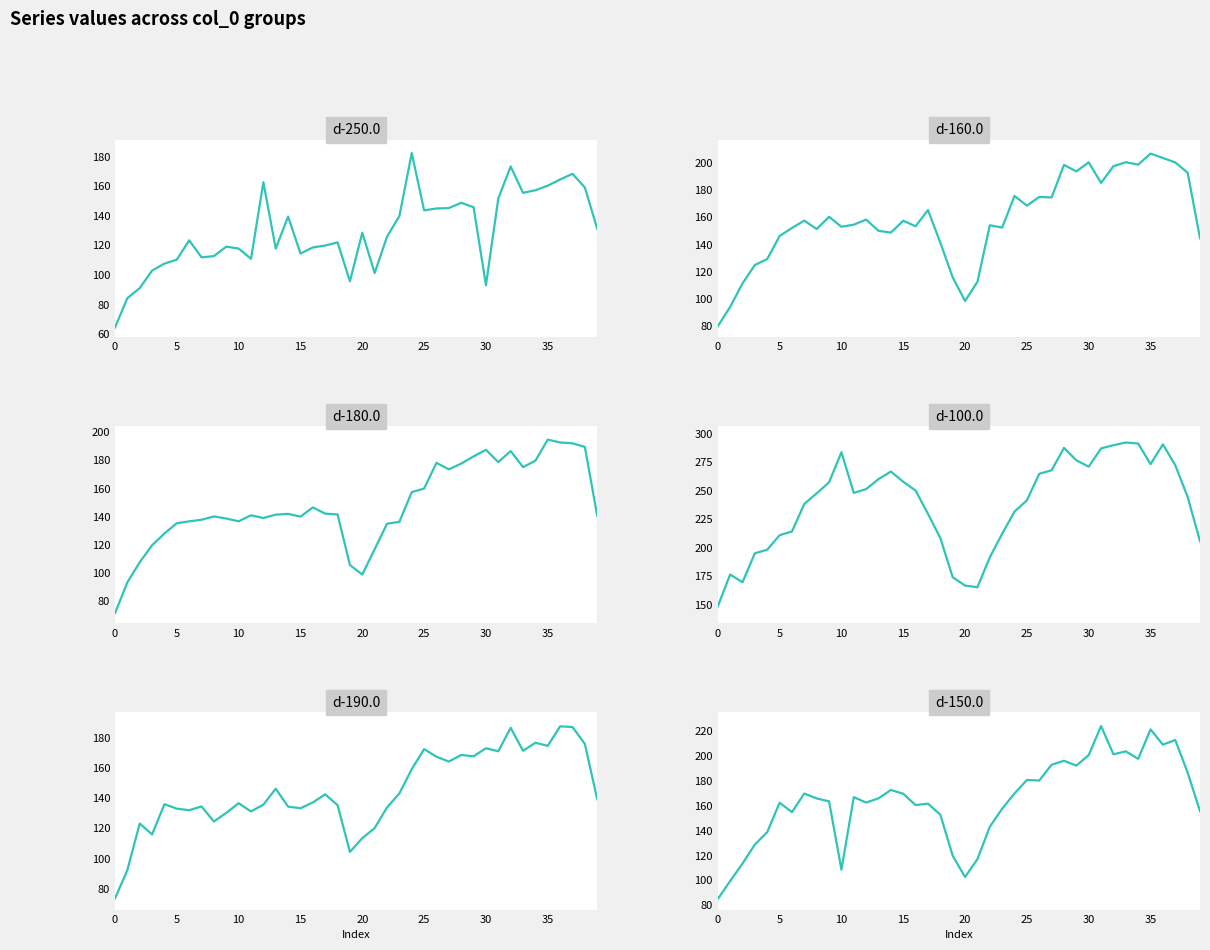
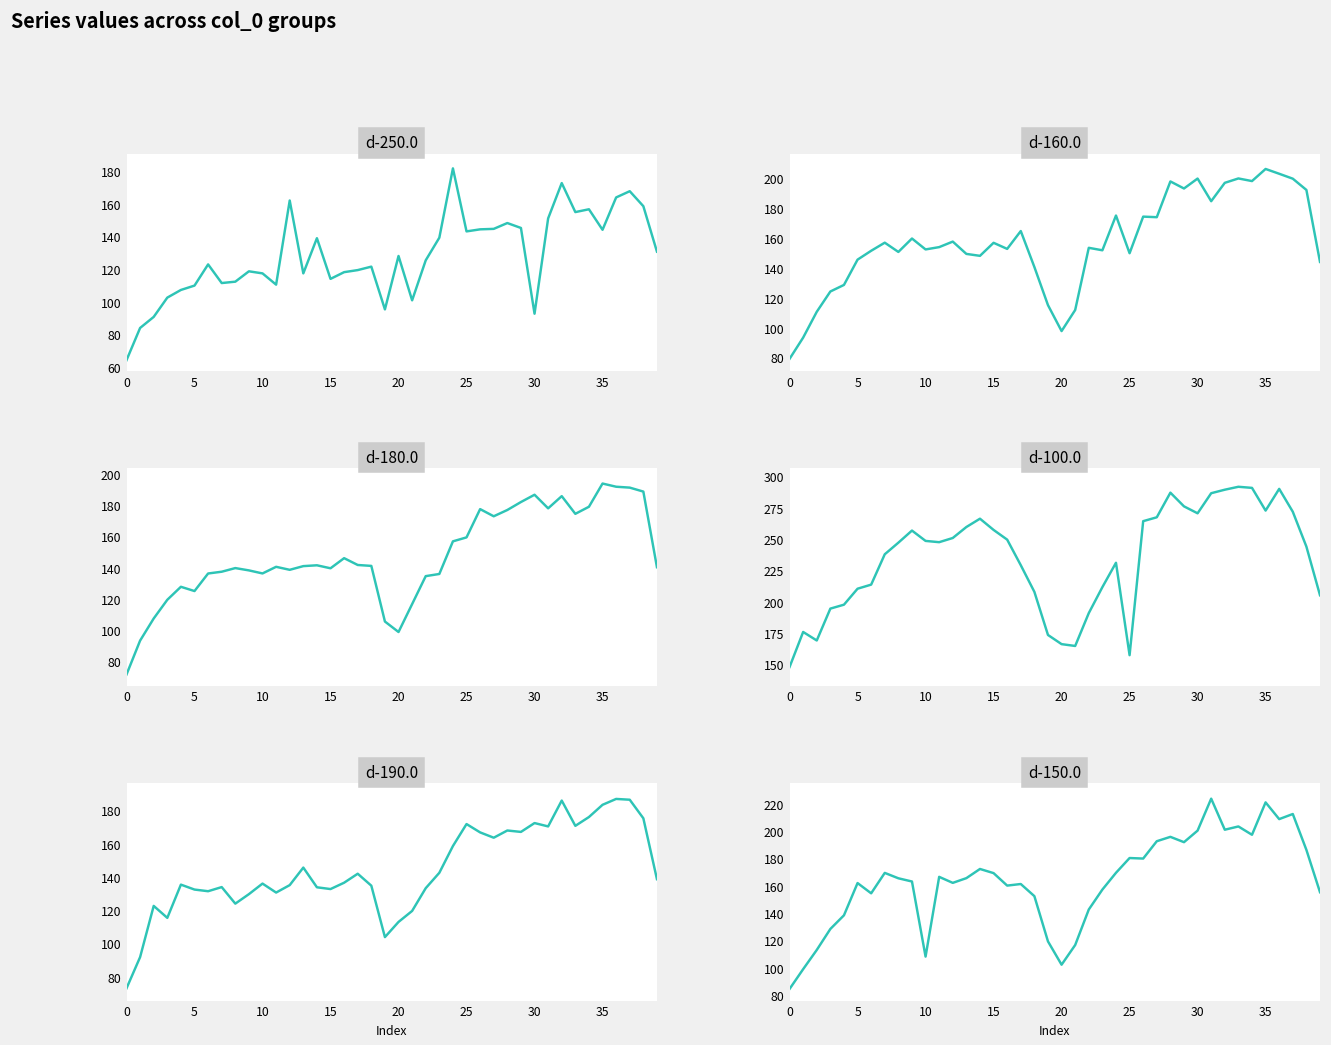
d-250.0, 35: 160 -> 144
d-160.0, 25: 168 -> 150
d-180.0, 5: 135 -> 125
d-100.0, 10: 284 -> 249
d-100.0, 25: 241 -> 158
d-190.0, 35: 174 -> 184
